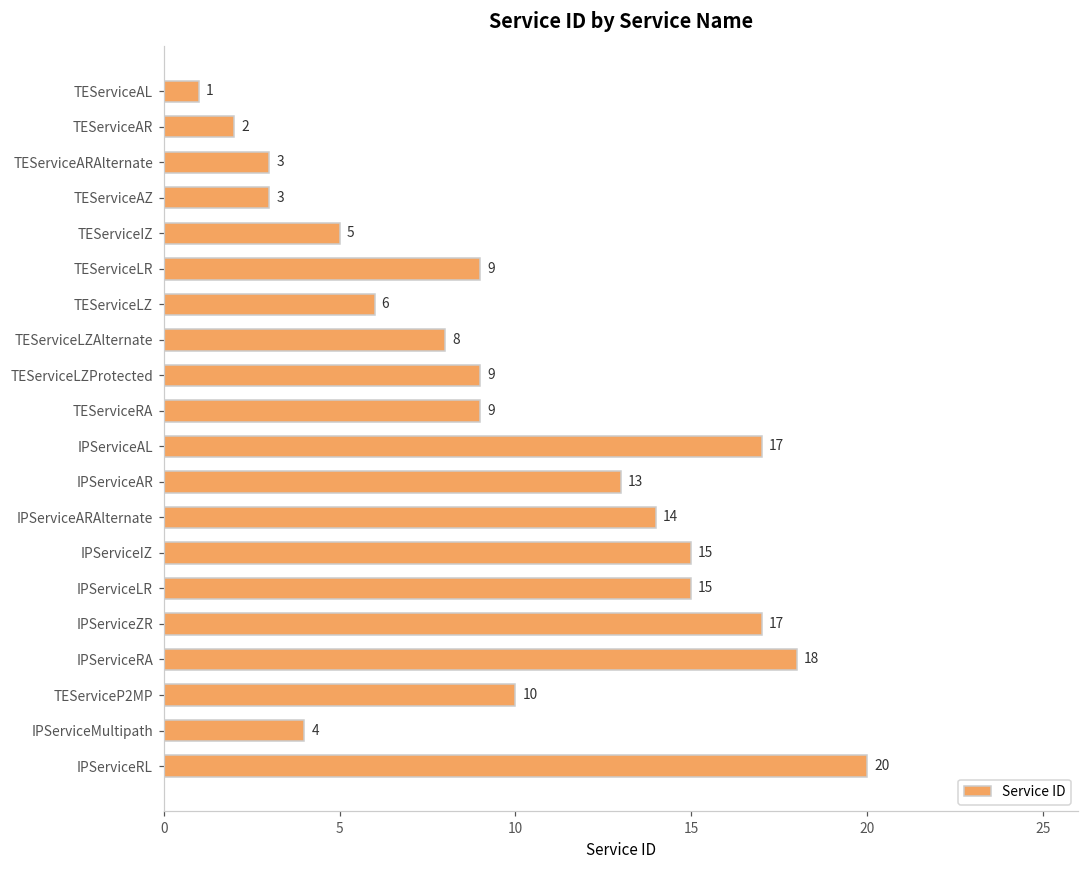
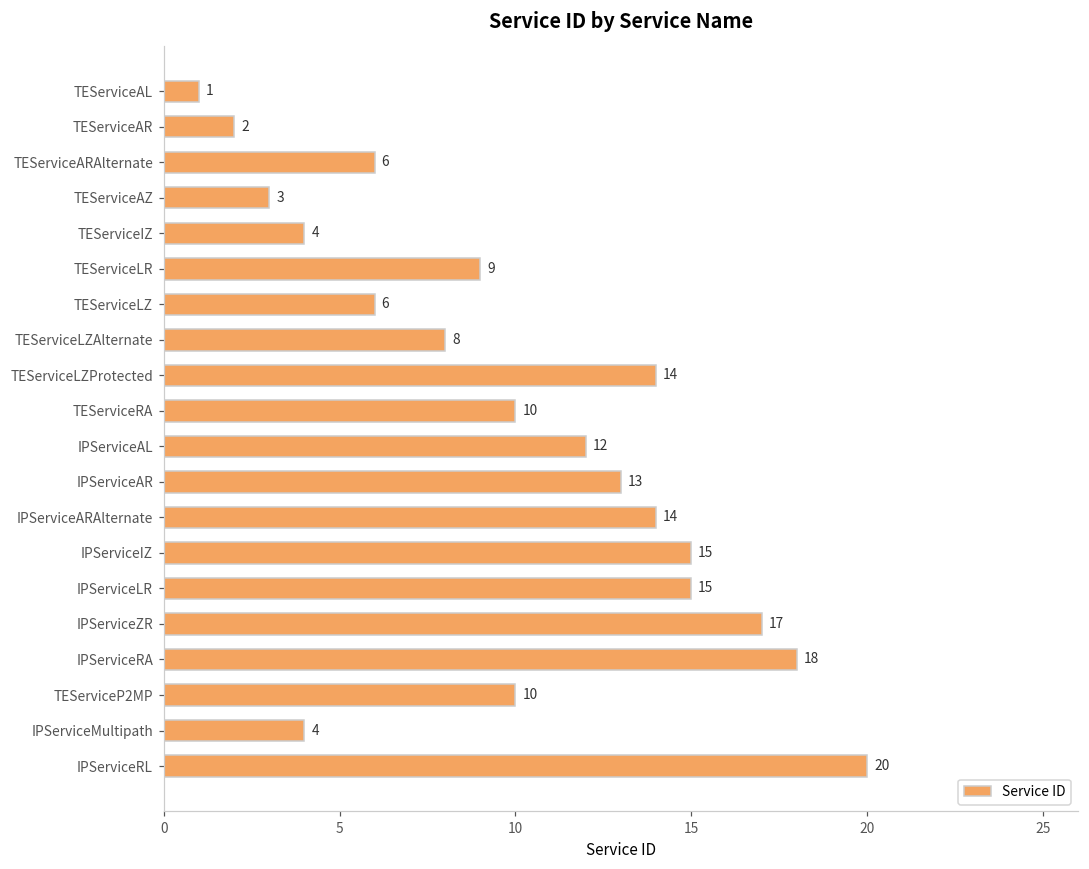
TEServiceARAlternate: 3 -> 6
TEServiceIZ: 5 -> 4
TEServiceLZProtected: 9 -> 14
TEServiceRA: 9 -> 10
IPServiceAL: 17 -> 12
